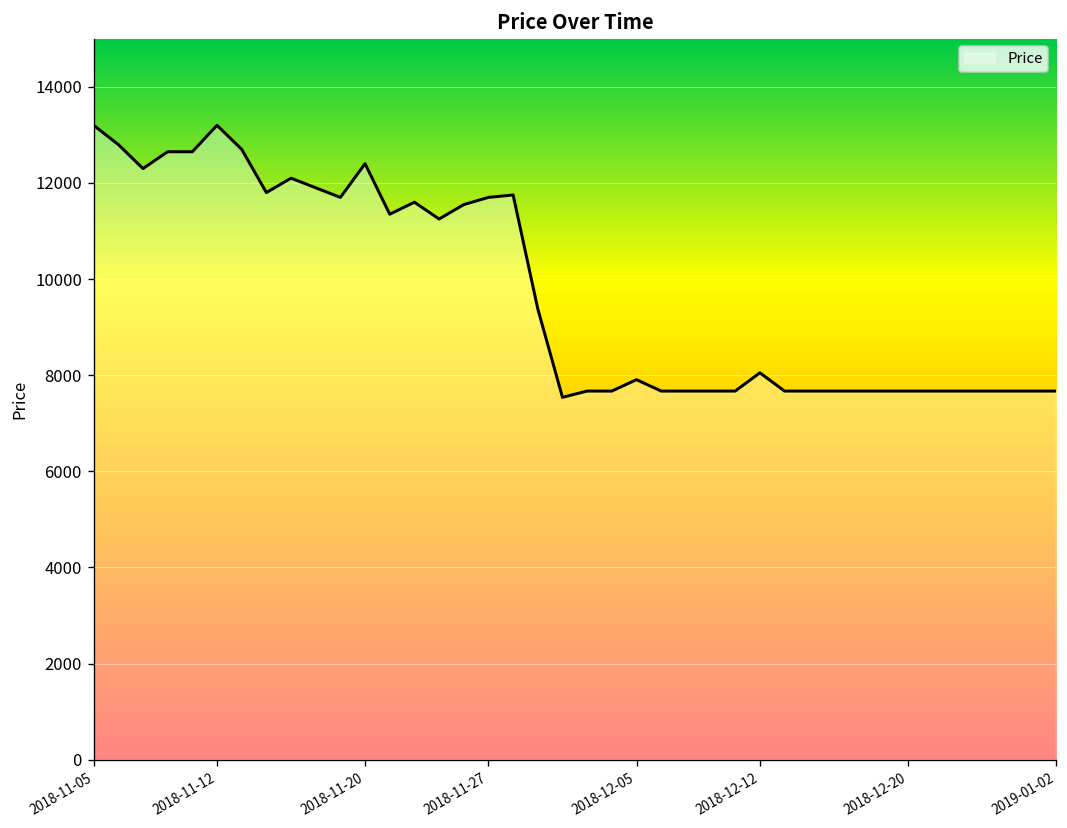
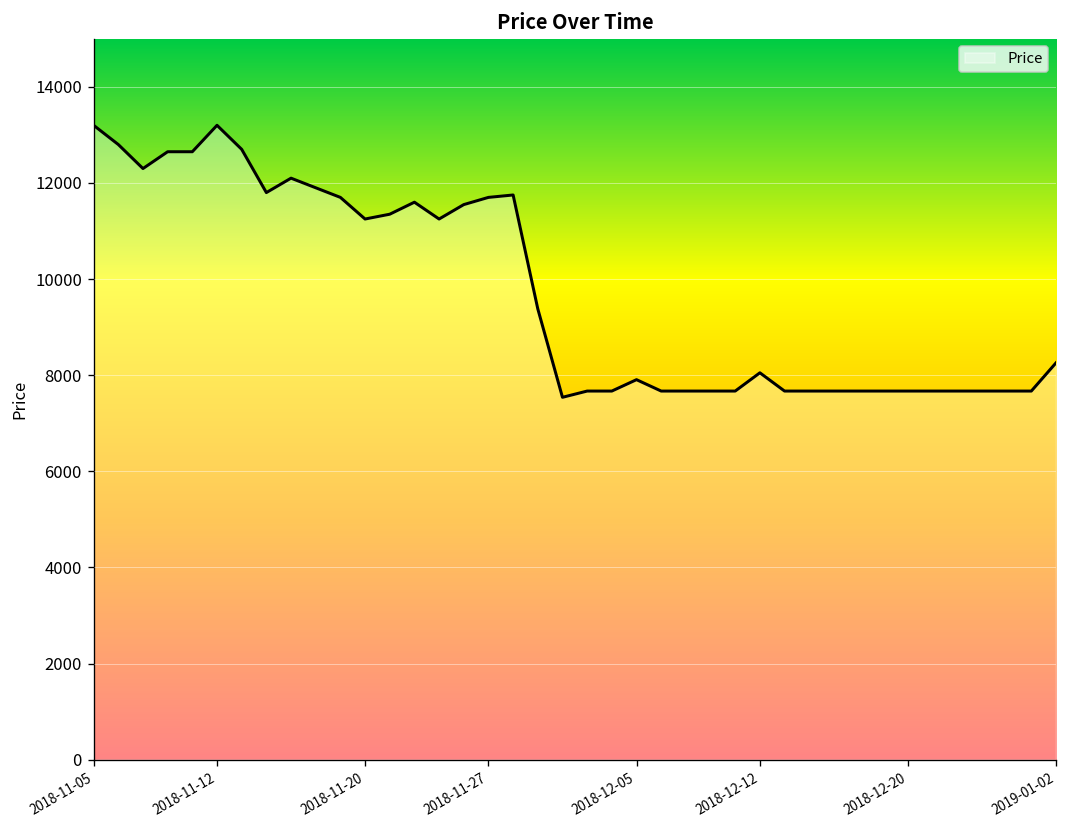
2018-11-20: 12400 -> 11300
2019-01-02: 7700 -> 8300
